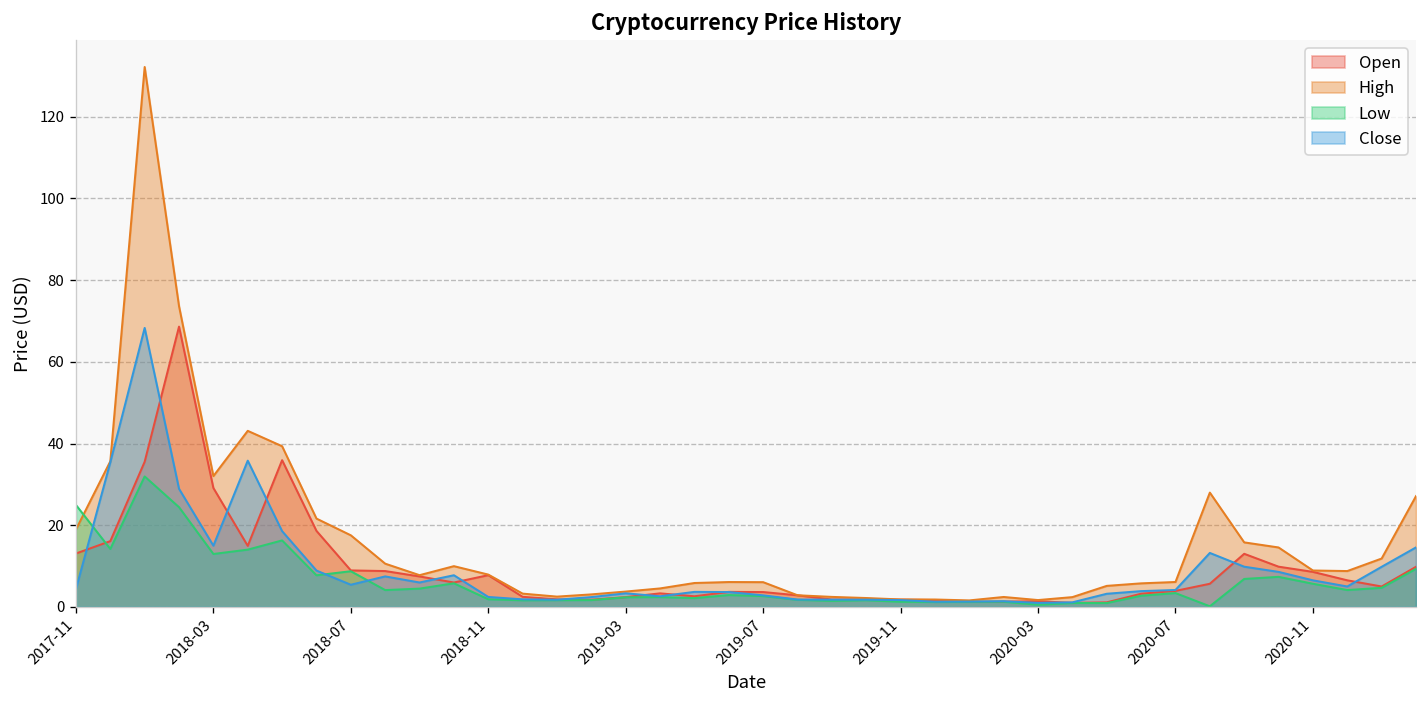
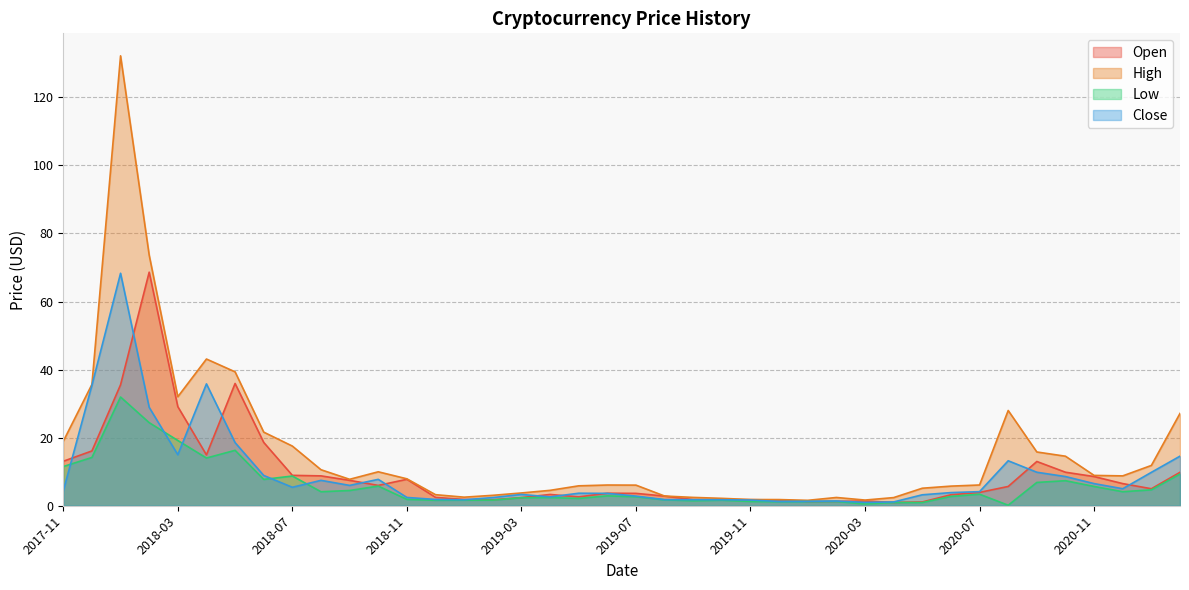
Low, 2017-11: 25 -> 12
Low, 2018-03: 13 -> 19
